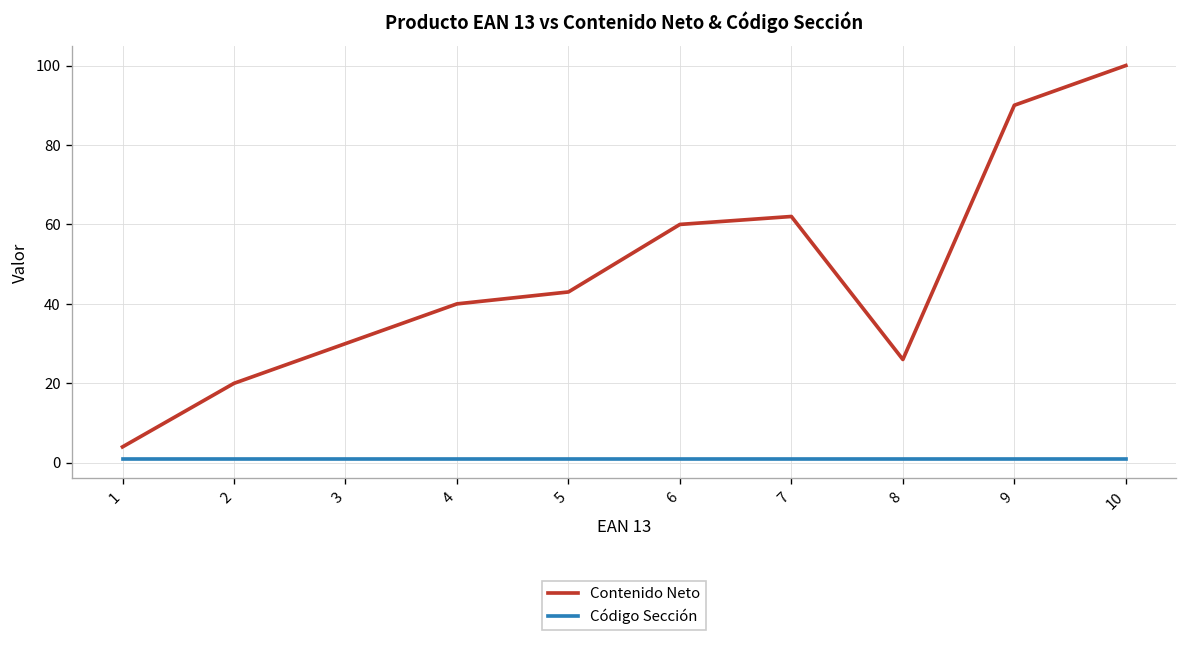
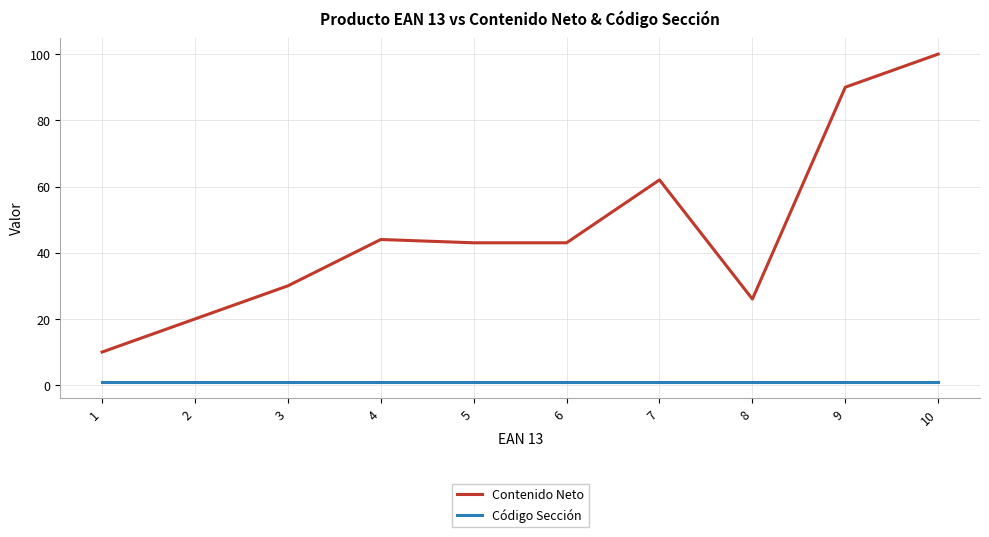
Contenido Neto, 1: 4 -> 10
Contenido Neto, 4: 40 -> 44
Contenido Neto, 6: 60 -> 43
